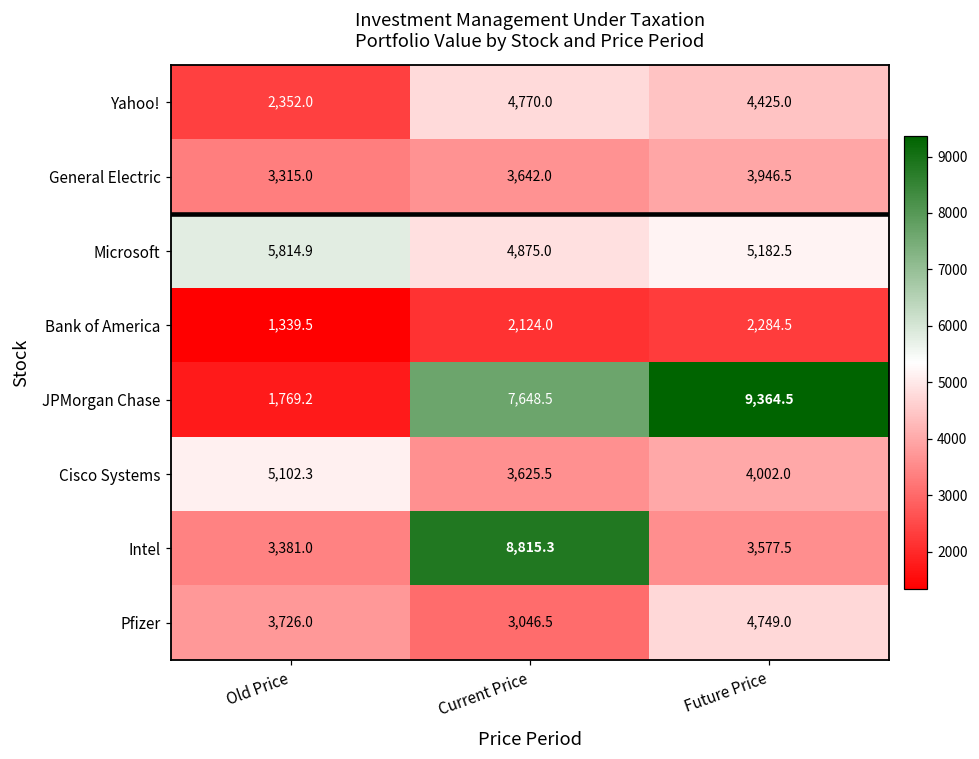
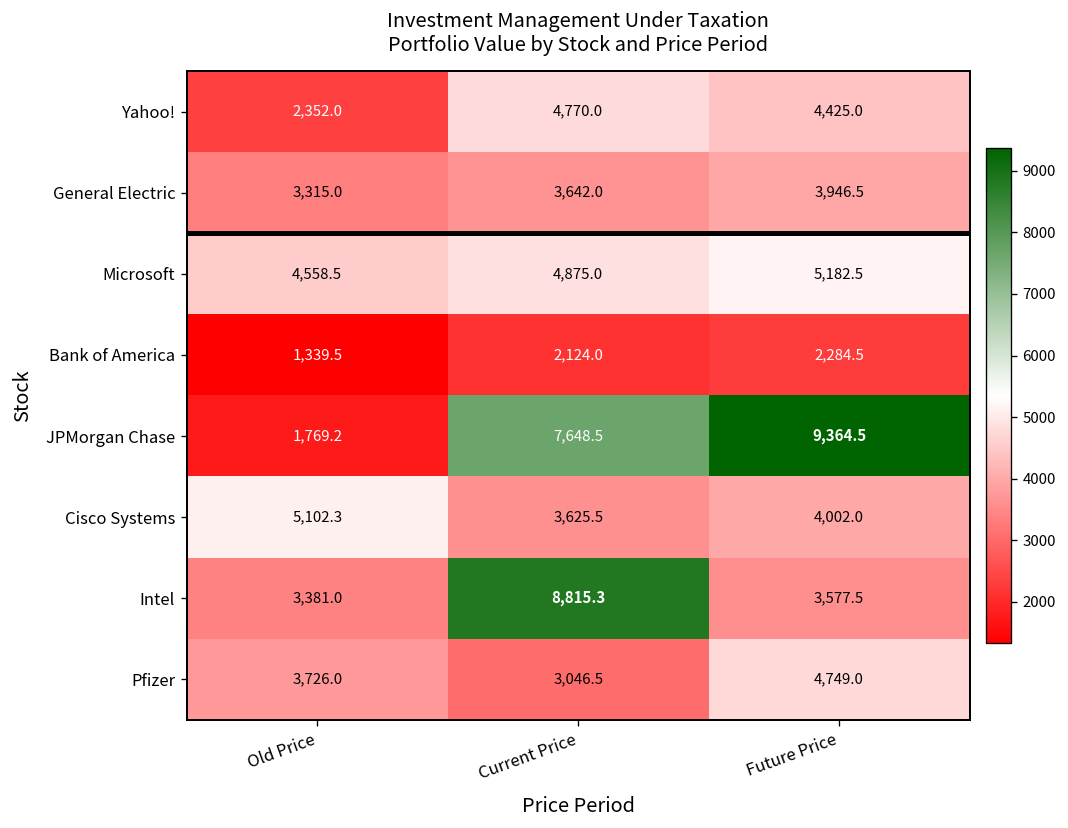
Microsoft, Old Price: 5,814.9 -> 4,558.5
